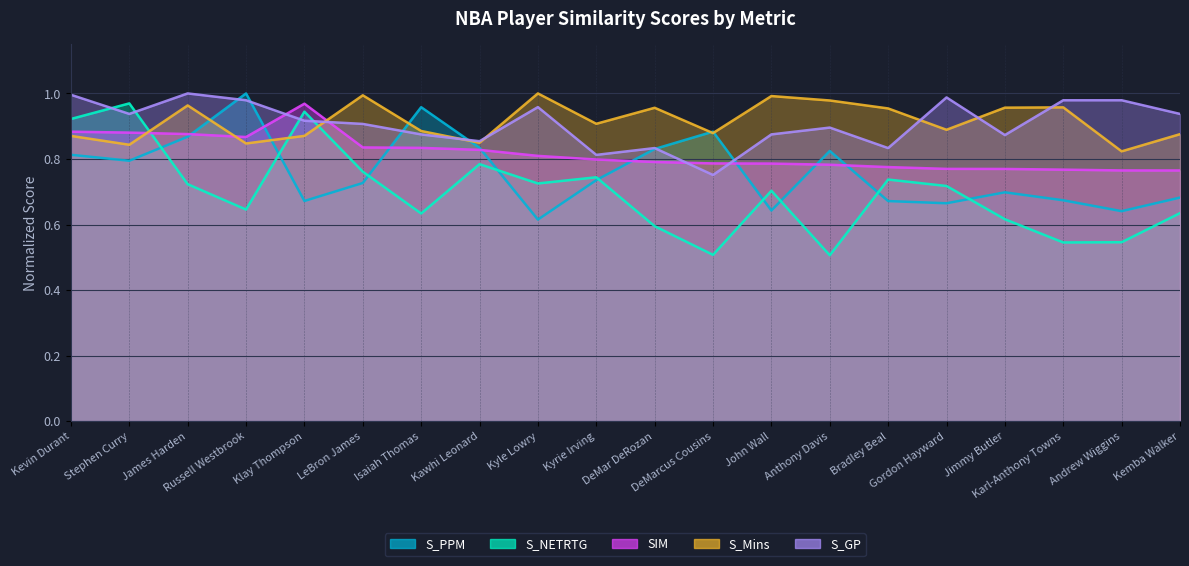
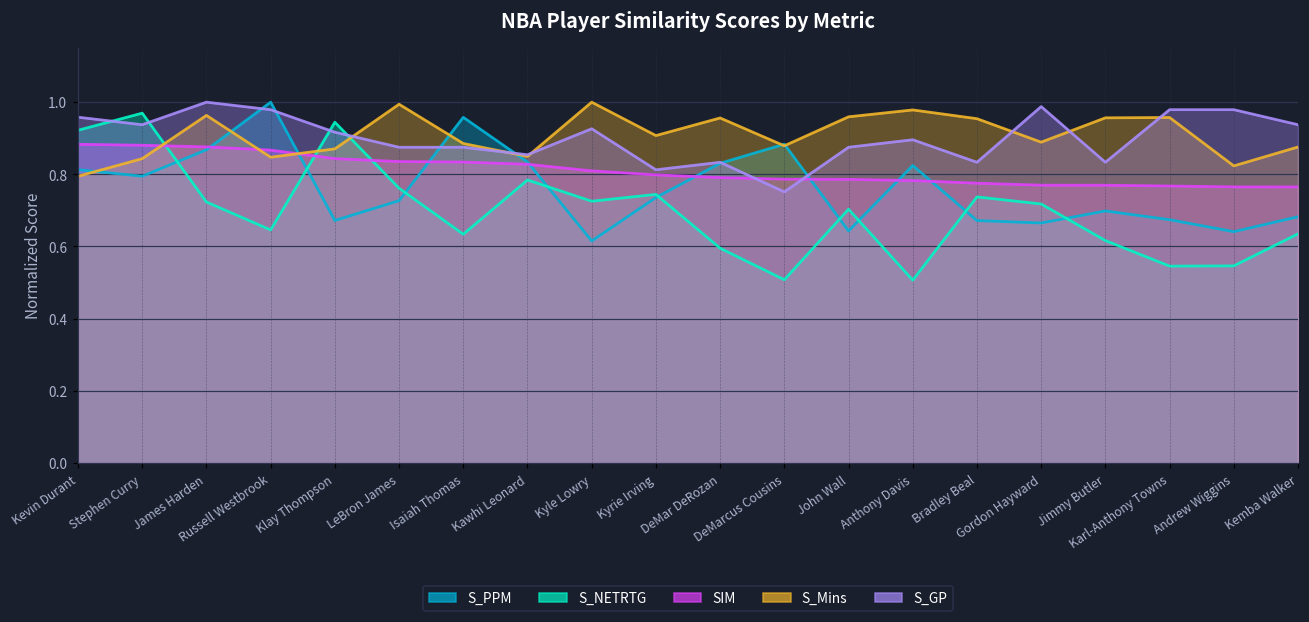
S_Mins, Kevin Durant: 0.87 -> 0.79
S_GP, Kevin Durant: 1.00 -> 0.96
SIM, Klay Thompson: 0.97 -> 0.84
S_GP, LeBron James: 0.91 -> 0.88
S_GP, Kyle Lowry: 0.96 -> 0.93
S_Mins, John Wall: 0.99 -> 0.96
S_GP, Jimmy Butler: 0.87 -> 0.83
